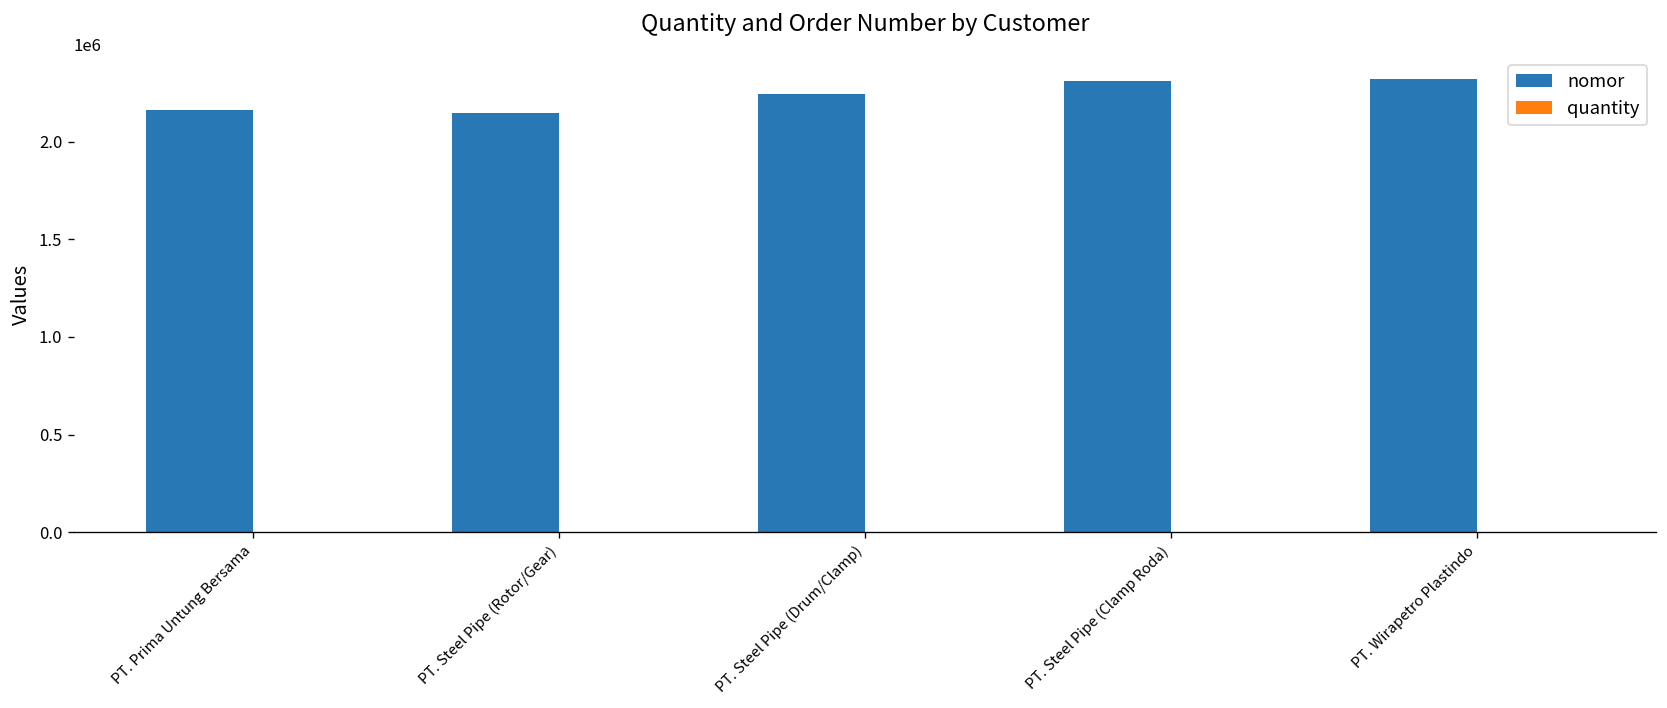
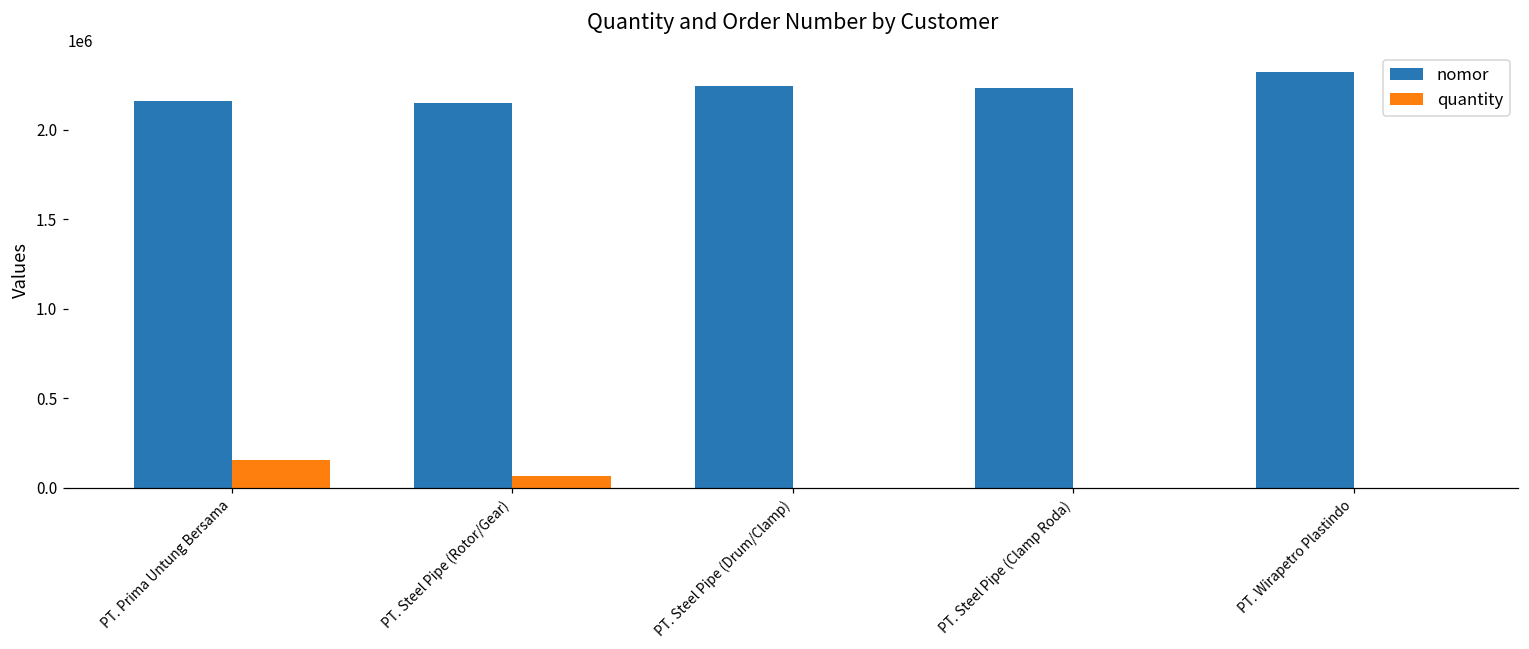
quantity, PT. Prima Untung Bersama: 0 -> 160000
quantity, PT. Steel Pipe (Rotor/Gear): 0 -> 70000
nomor, PT. Steel Pipe (Clamp Roda): 2310000 -> 2230000
